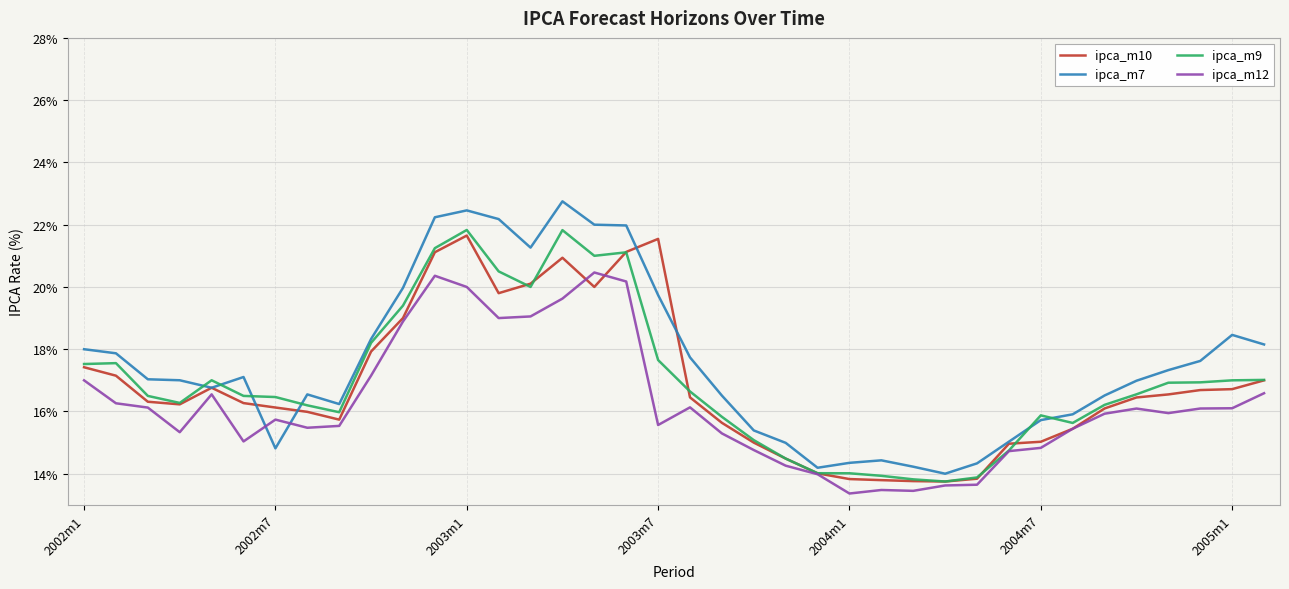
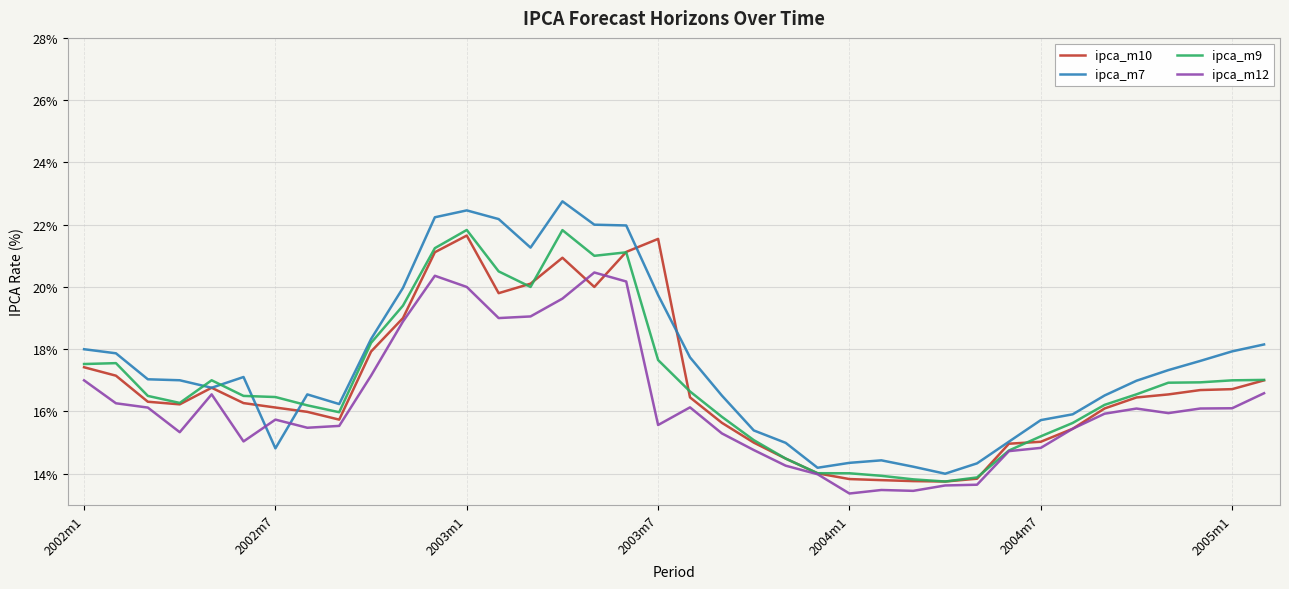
ipca_m9, 2004m7: 15.9% -> 15.2%
ipca_m7, 2005m1: 18.5% -> 17.9%
